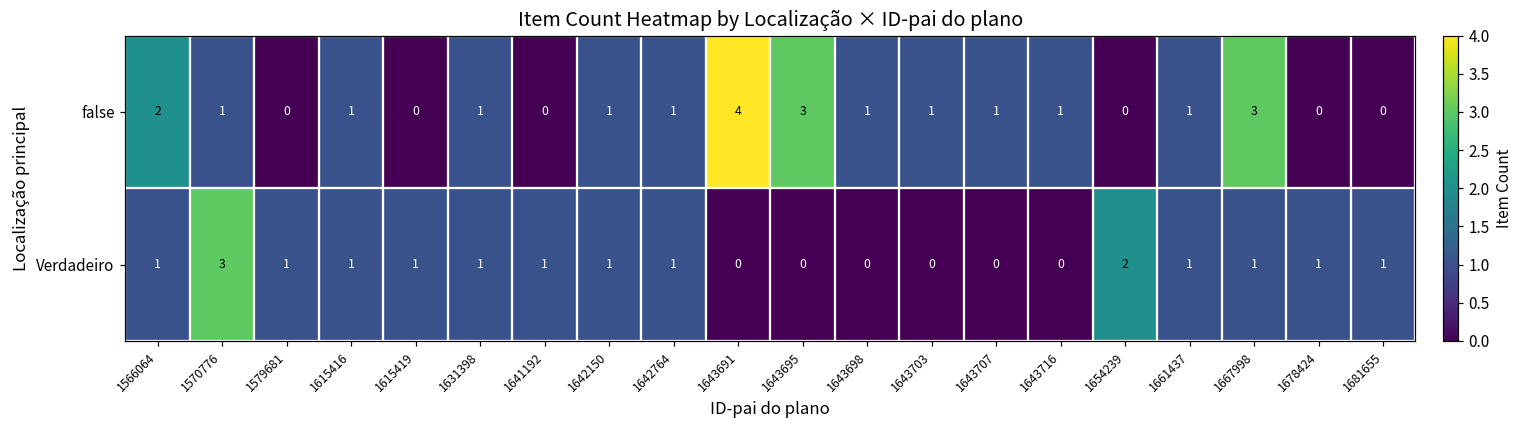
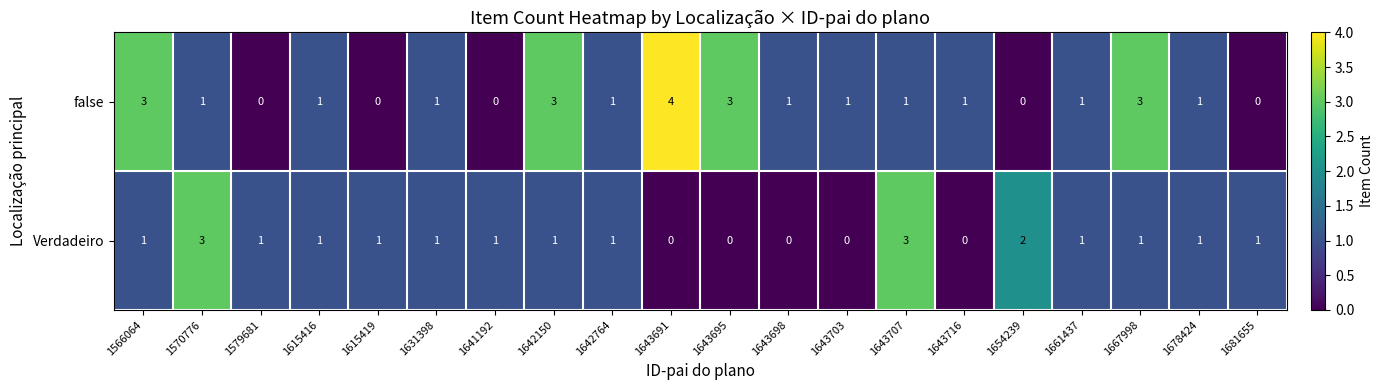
false, 1566064: 2 -> 3
false, 1642150: 1 -> 3
false, 1678424: 0 -> 1
Verdadeiro, 1643707: 0 -> 3
